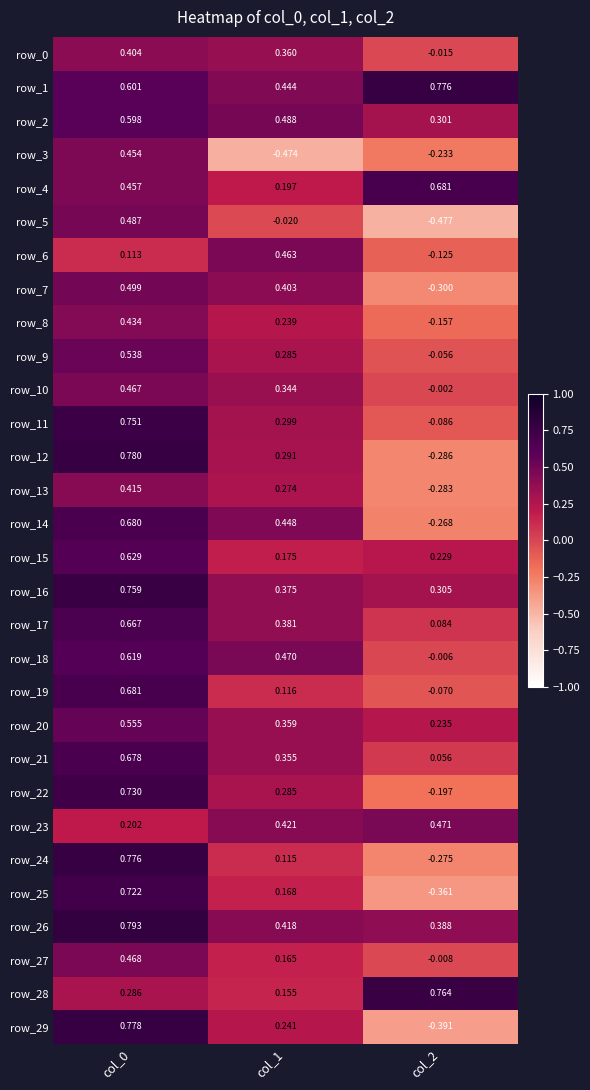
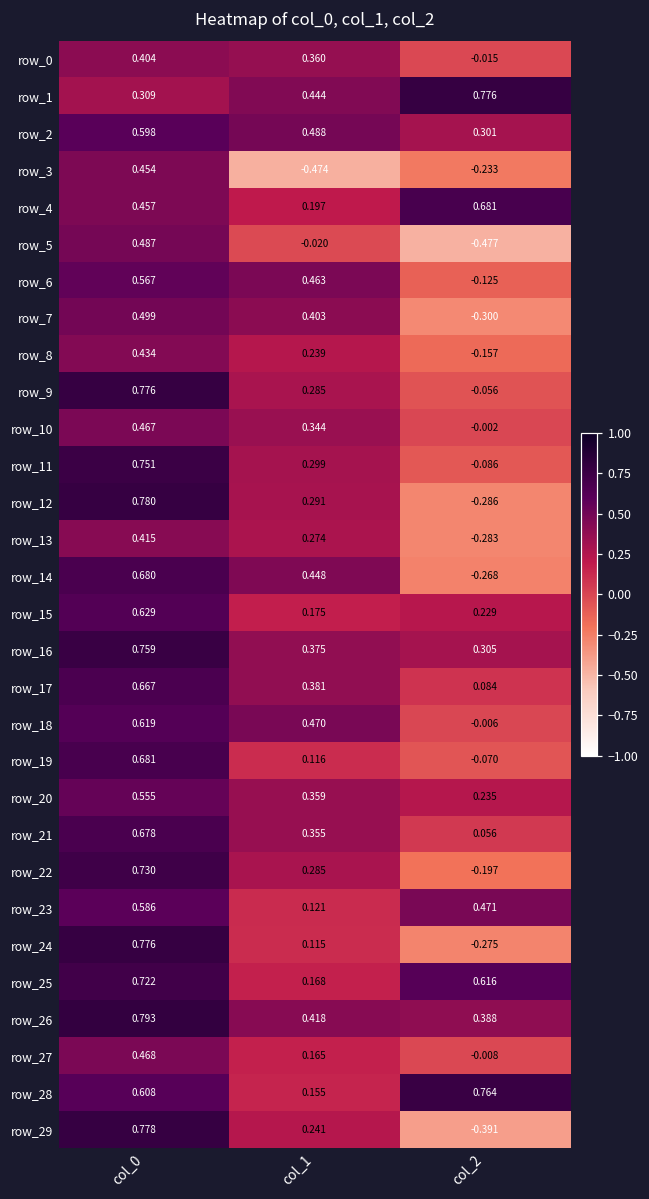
row_1, col_0: 0.601 -> 0.309
row_6, col_0: 0.113 -> 0.567
row_9, col_0: 0.538 -> 0.776
row_23, col_0: 0.202 -> 0.586
row_23, col_1: 0.421 -> 0.121
row_25, col_2: -0.361 -> 0.616
row_28, col_0: 0.286 -> 0.608
